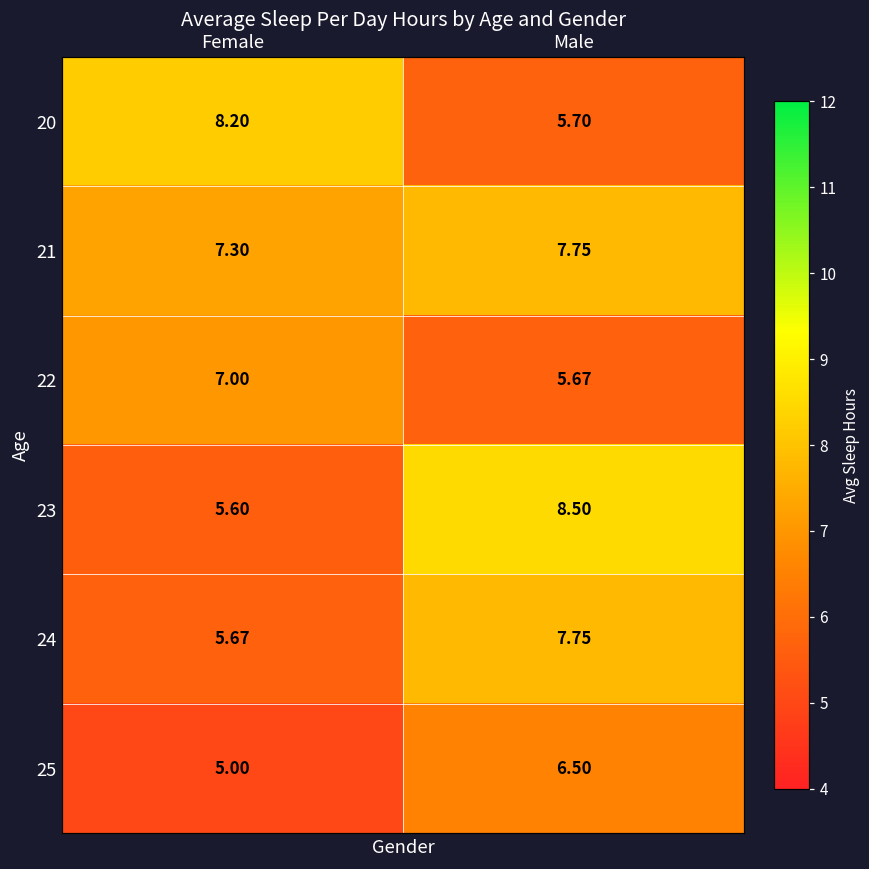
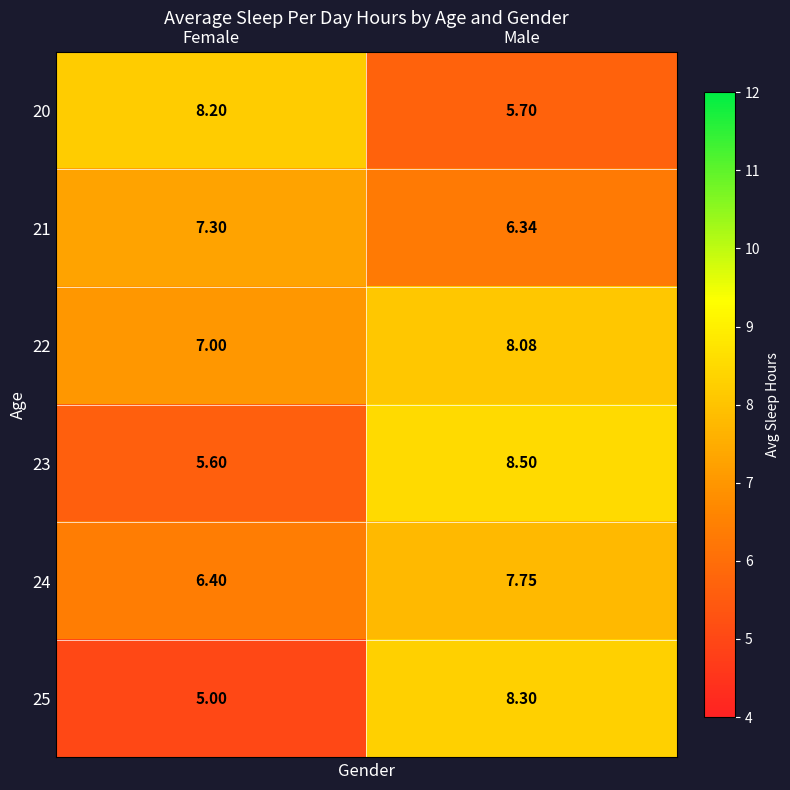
21, Male: 7.75 -> 6.34
22, Male: 5.67 -> 8.08
24, Female: 5.67 -> 6.40
25, Male: 6.50 -> 8.30
